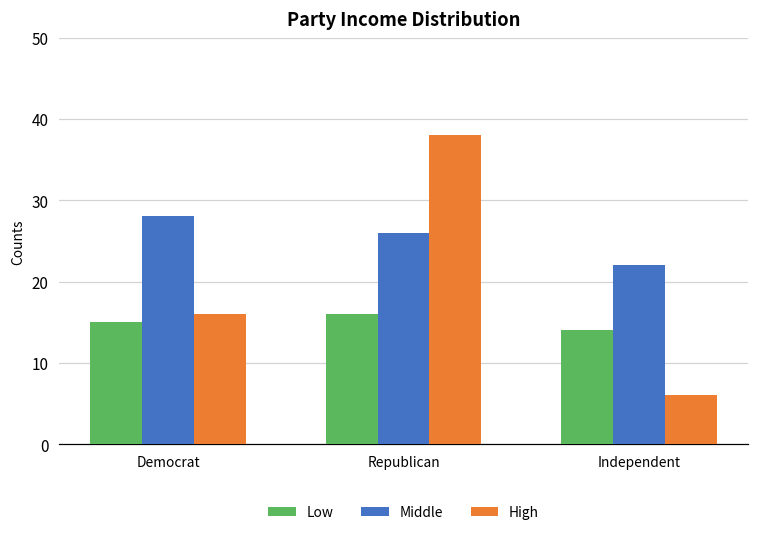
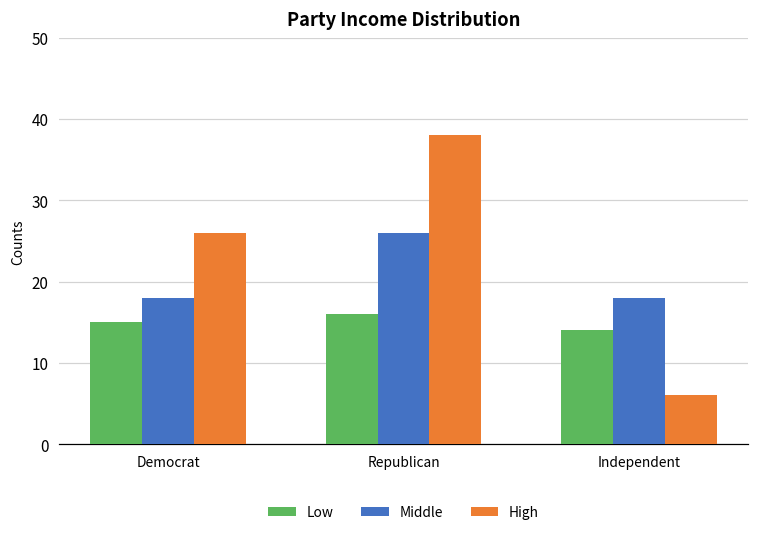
Middle, Democrat: 28 -> 18
High, Democrat: 16 -> 26
Middle, Independent: 22 -> 18
